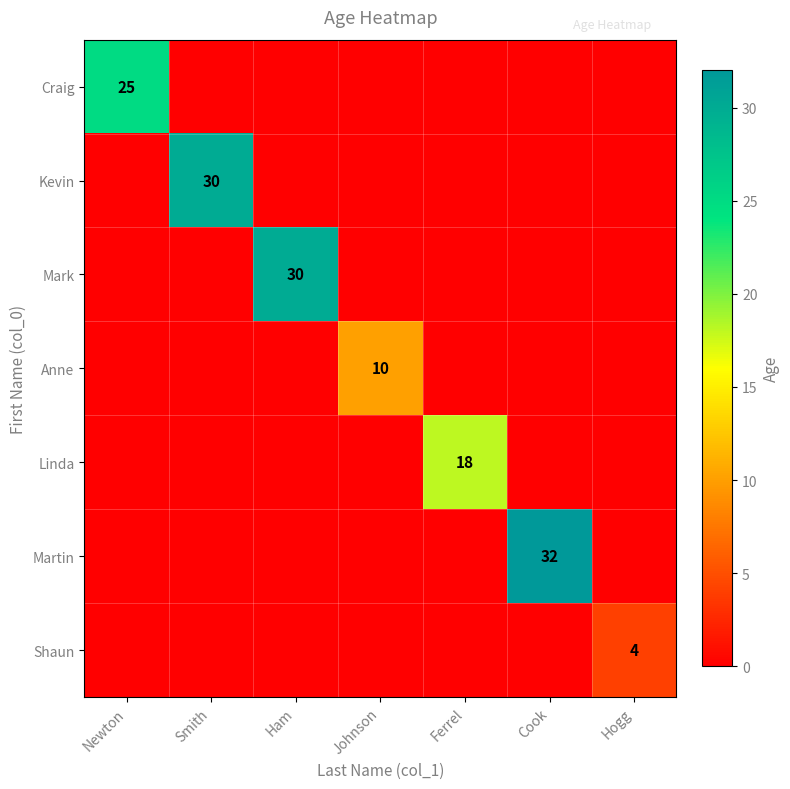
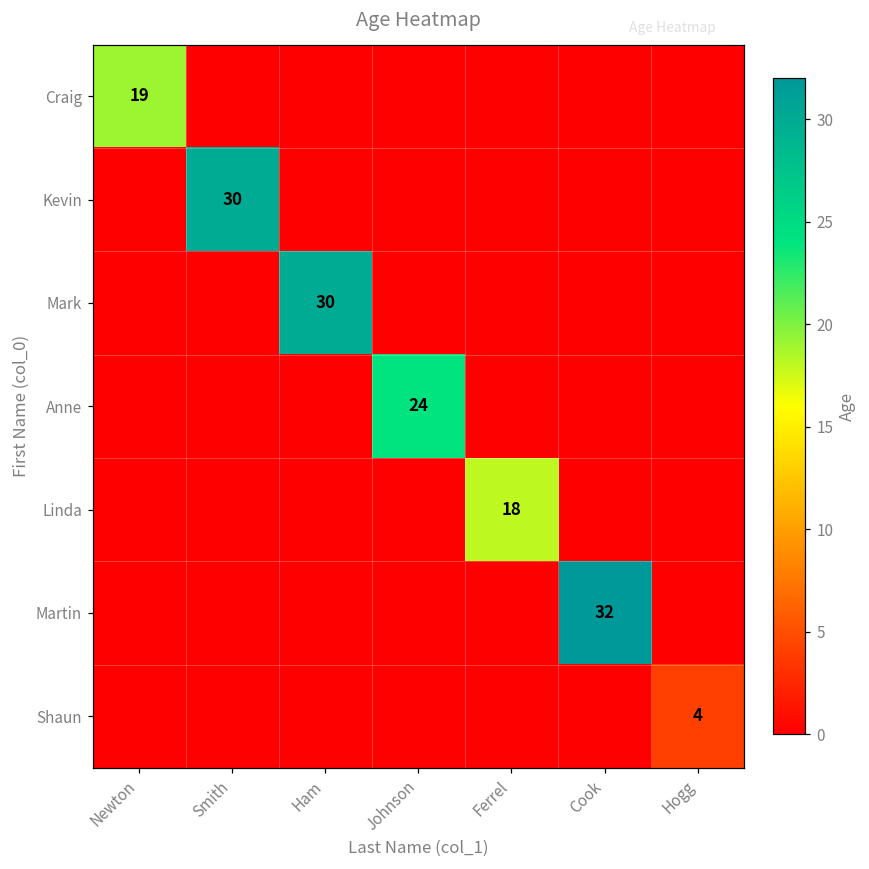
Craig, Newton: 25 -> 19
Anne, Johnson: 10 -> 24
